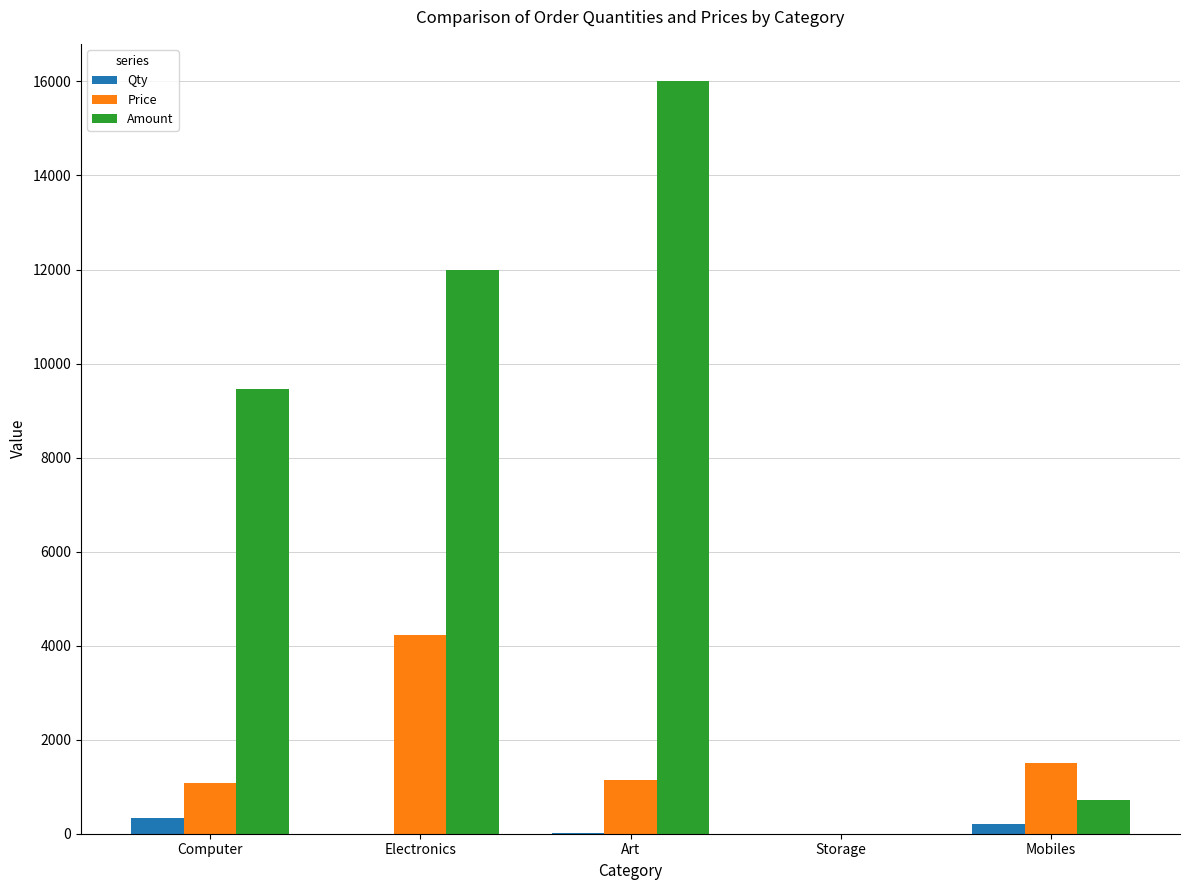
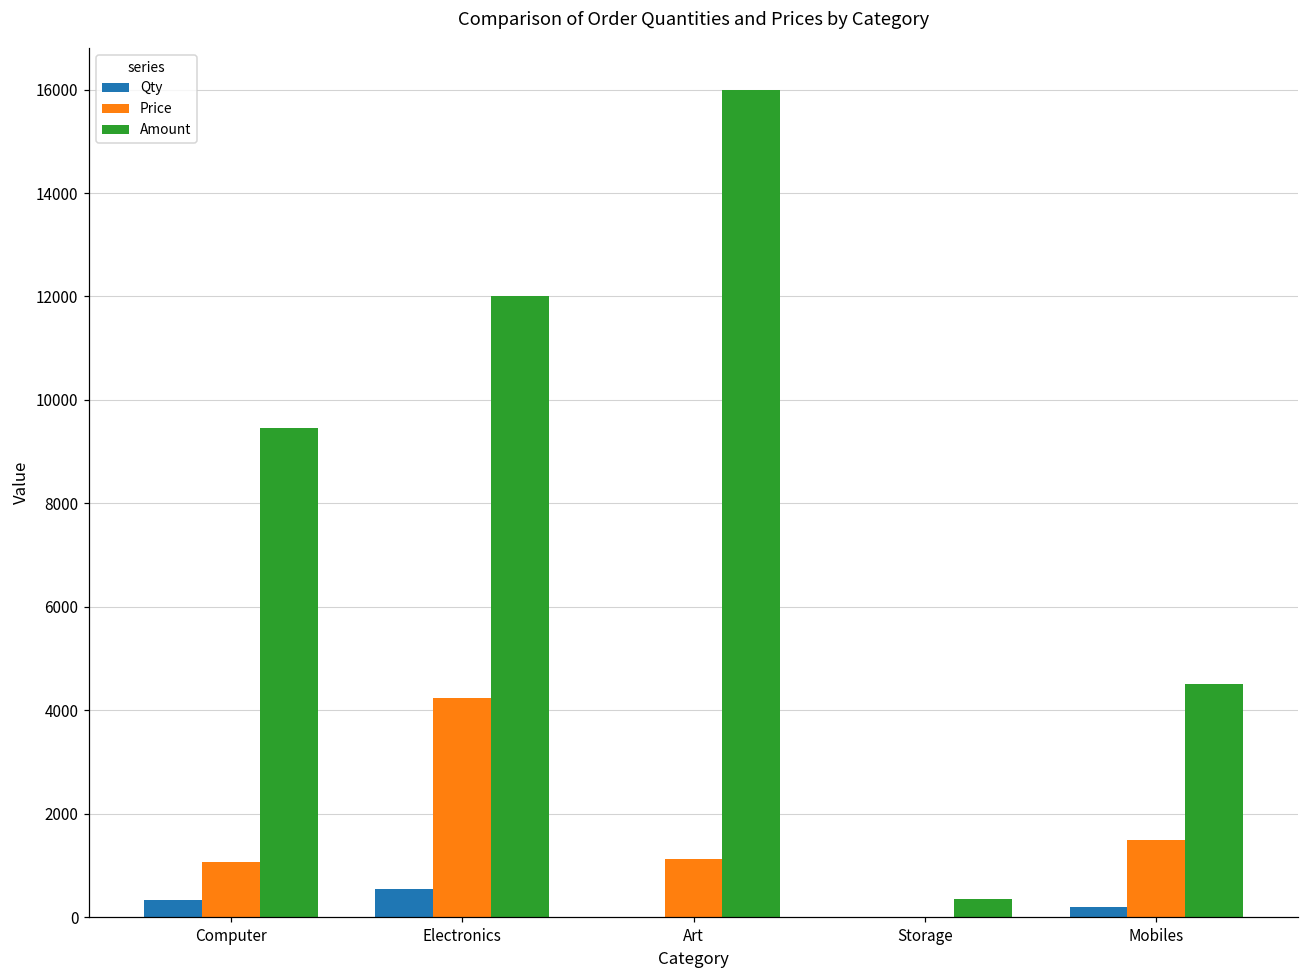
Qty, Electronics: 0 -> 600
Amount, Storage: 0 -> 400
Amount, Mobiles: 700 -> 4500
